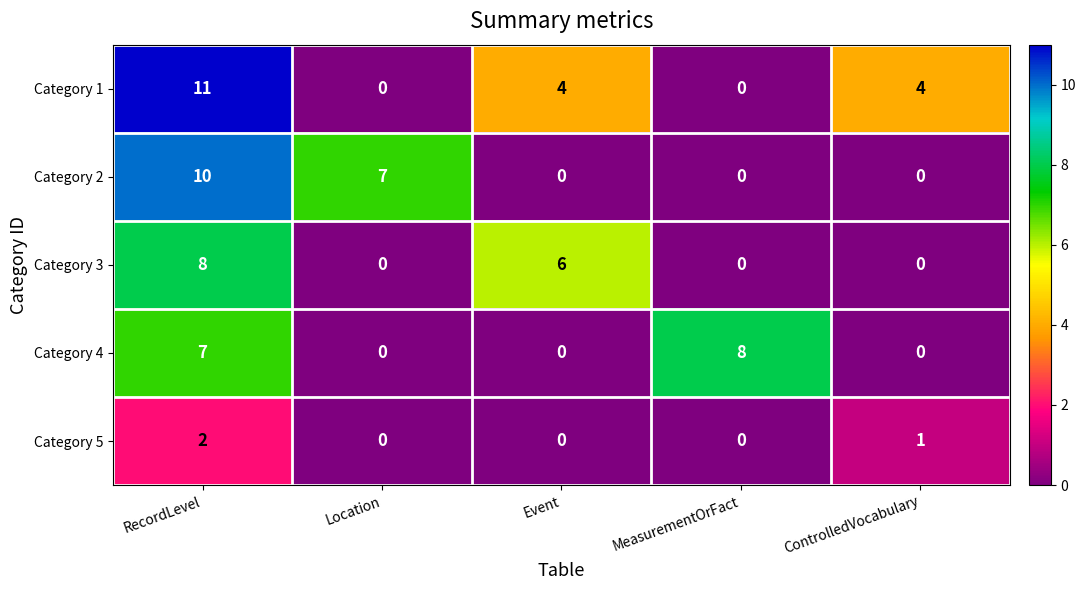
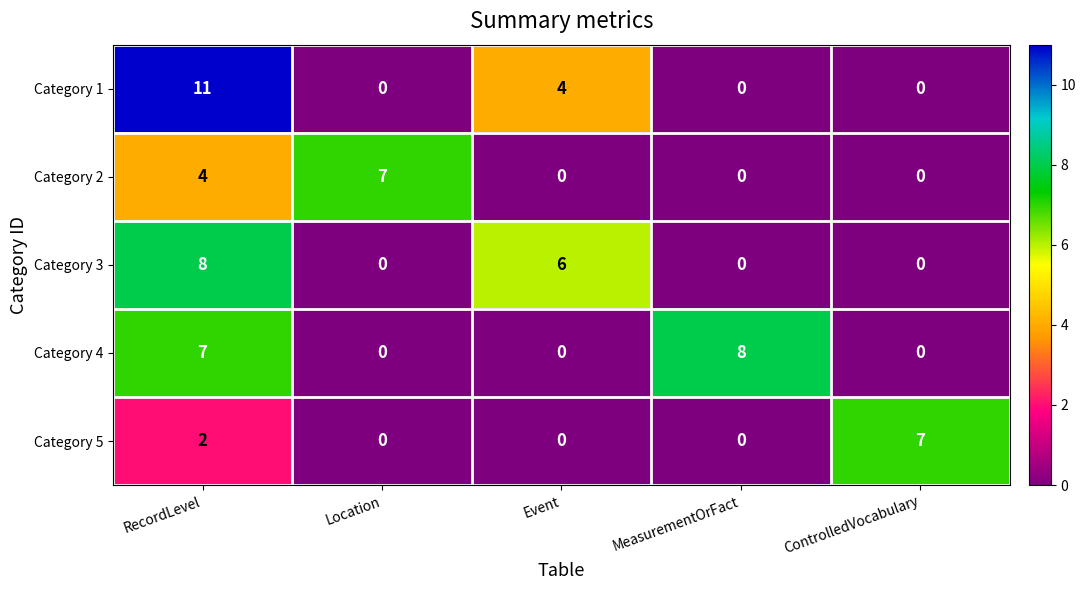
Category 1, ControlledVocabulary: 4 -> 0
Category 2, RecordLevel: 10 -> 4
Category 5, ControlledVocabulary: 1 -> 7
